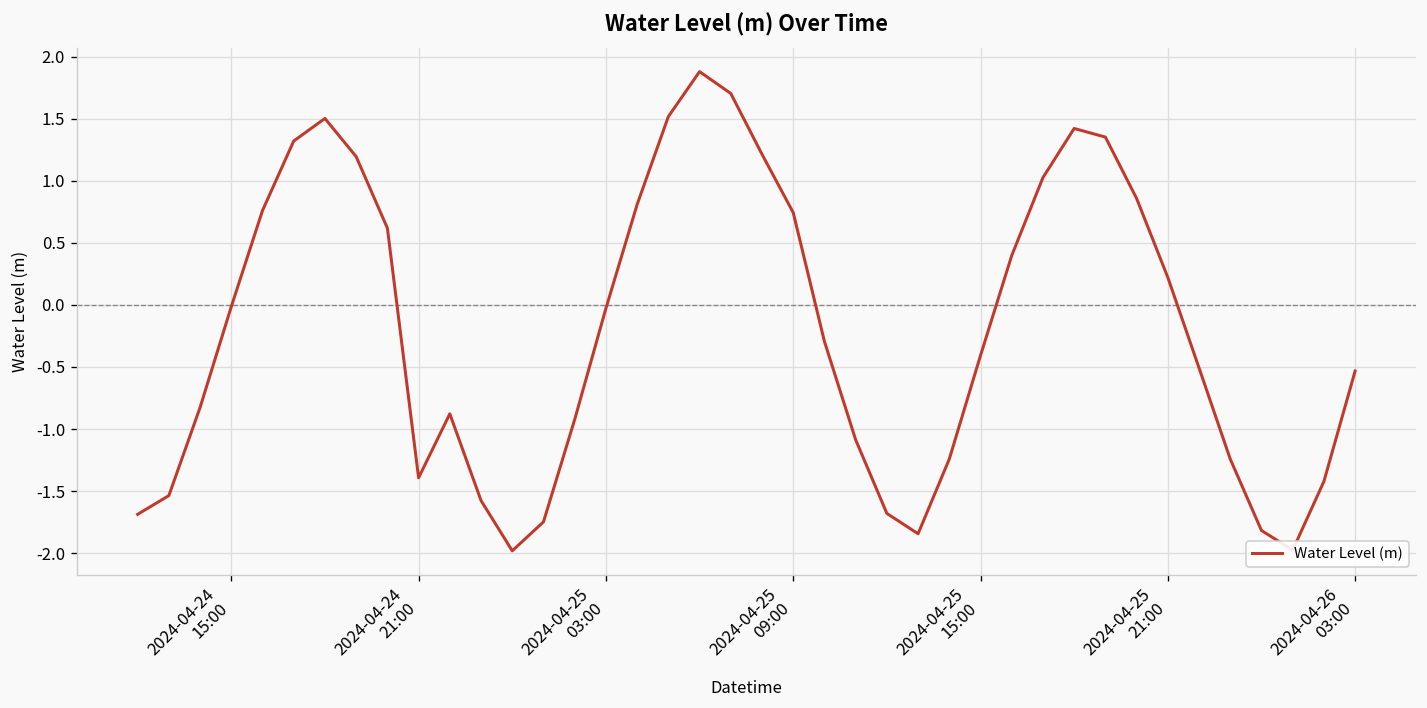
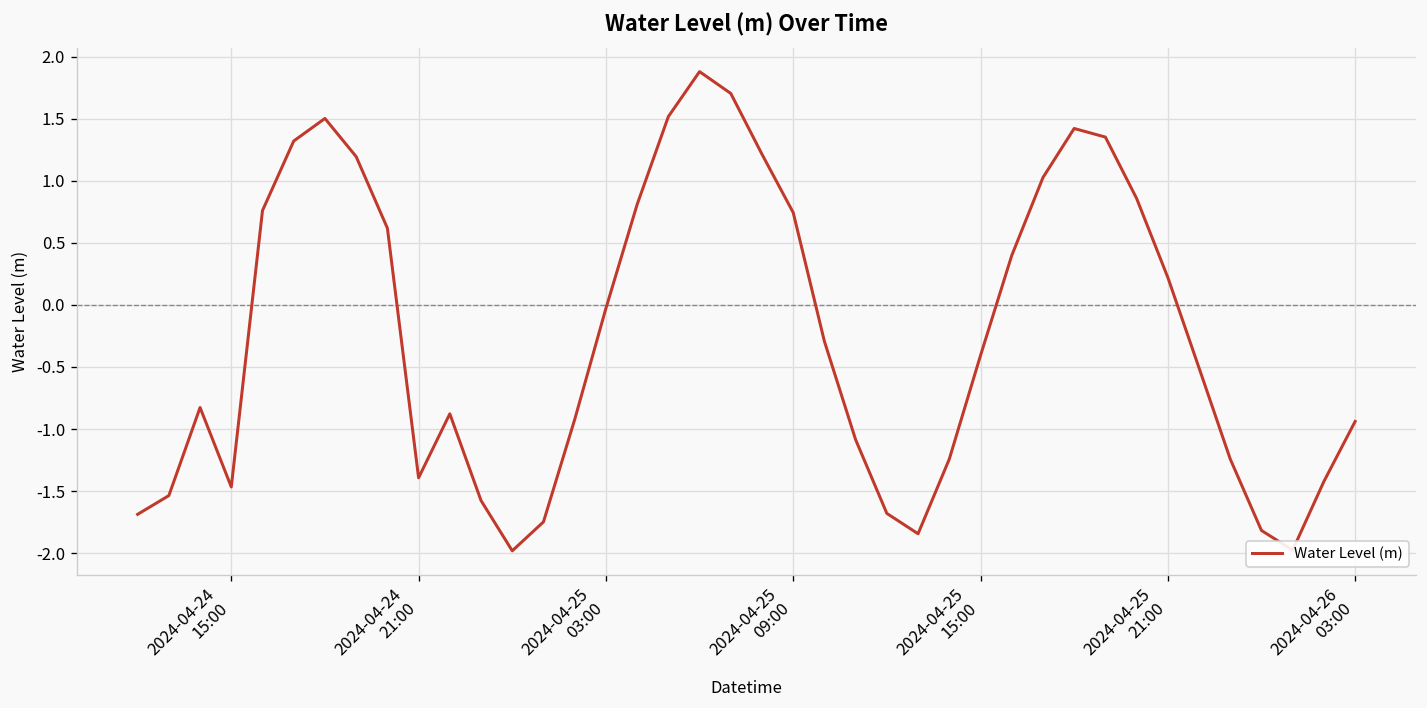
2024-04-24 15:00: -0.01 -> -1.47
2024-04-26 03:00: -0.53 -> -0.94
